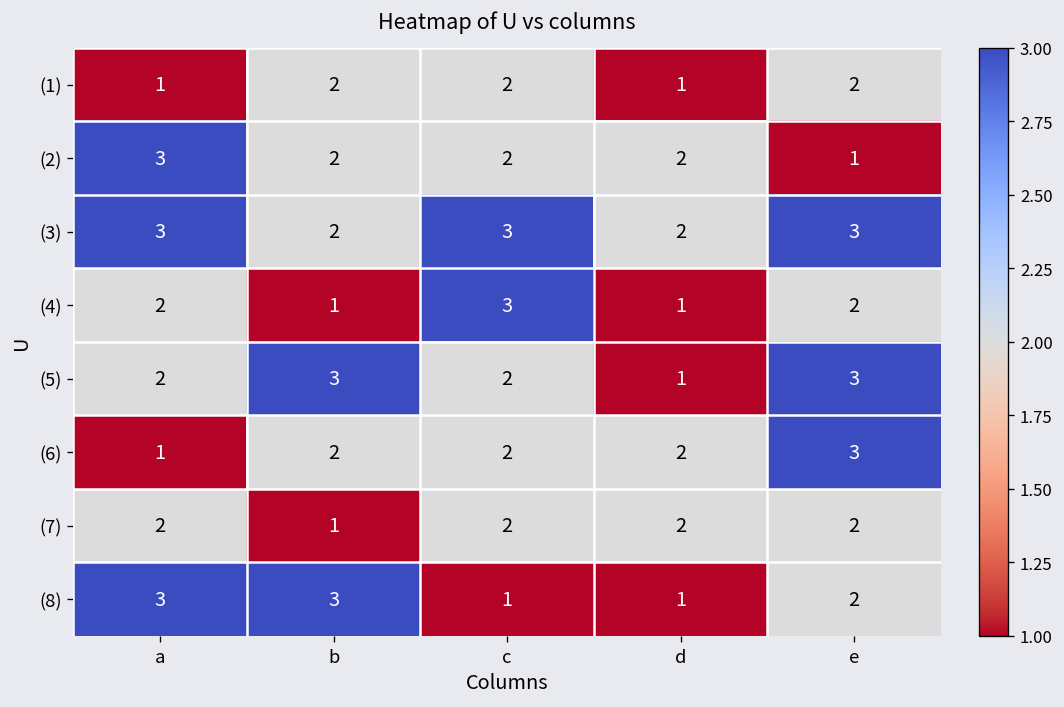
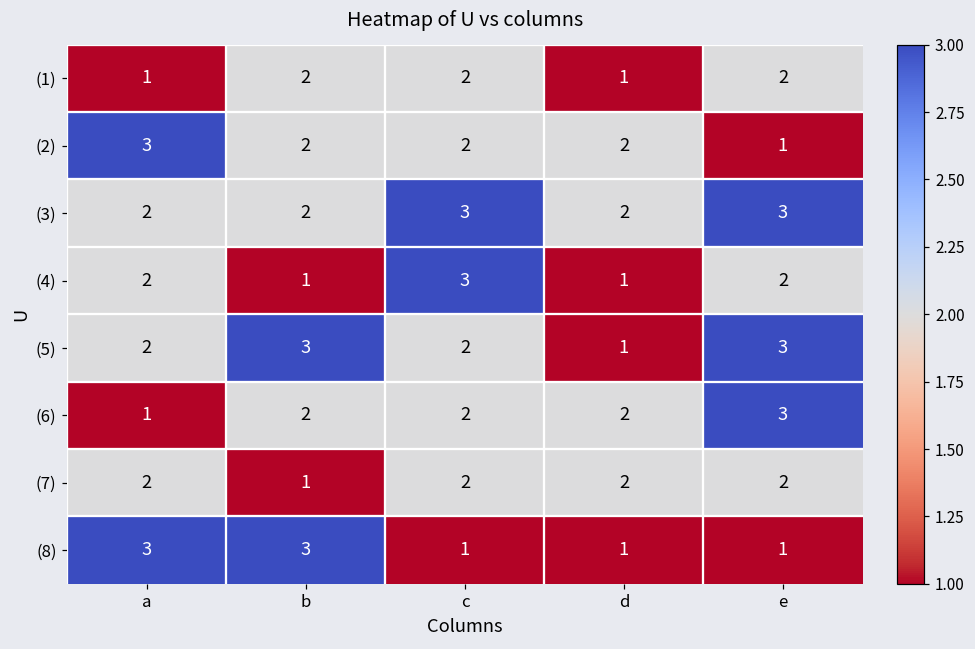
(3), a: 3 -> 2
(8), e: 2 -> 1
